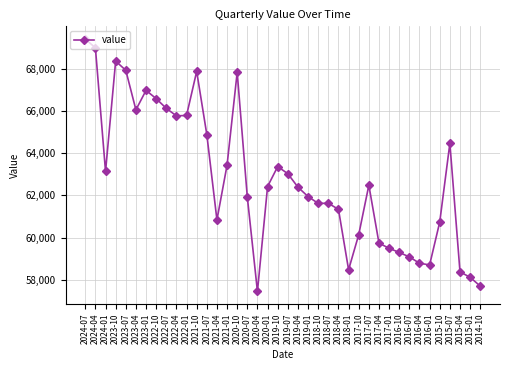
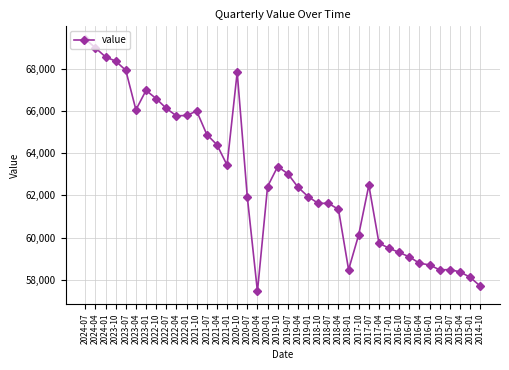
2024-01: 63,100 -> 68,500
2021-10: 67,900 -> 66,000
2021-04: 60,800 -> 64,400
2015-10: 60,700 -> 58,500
2015-07: 64,500 -> 58,500
